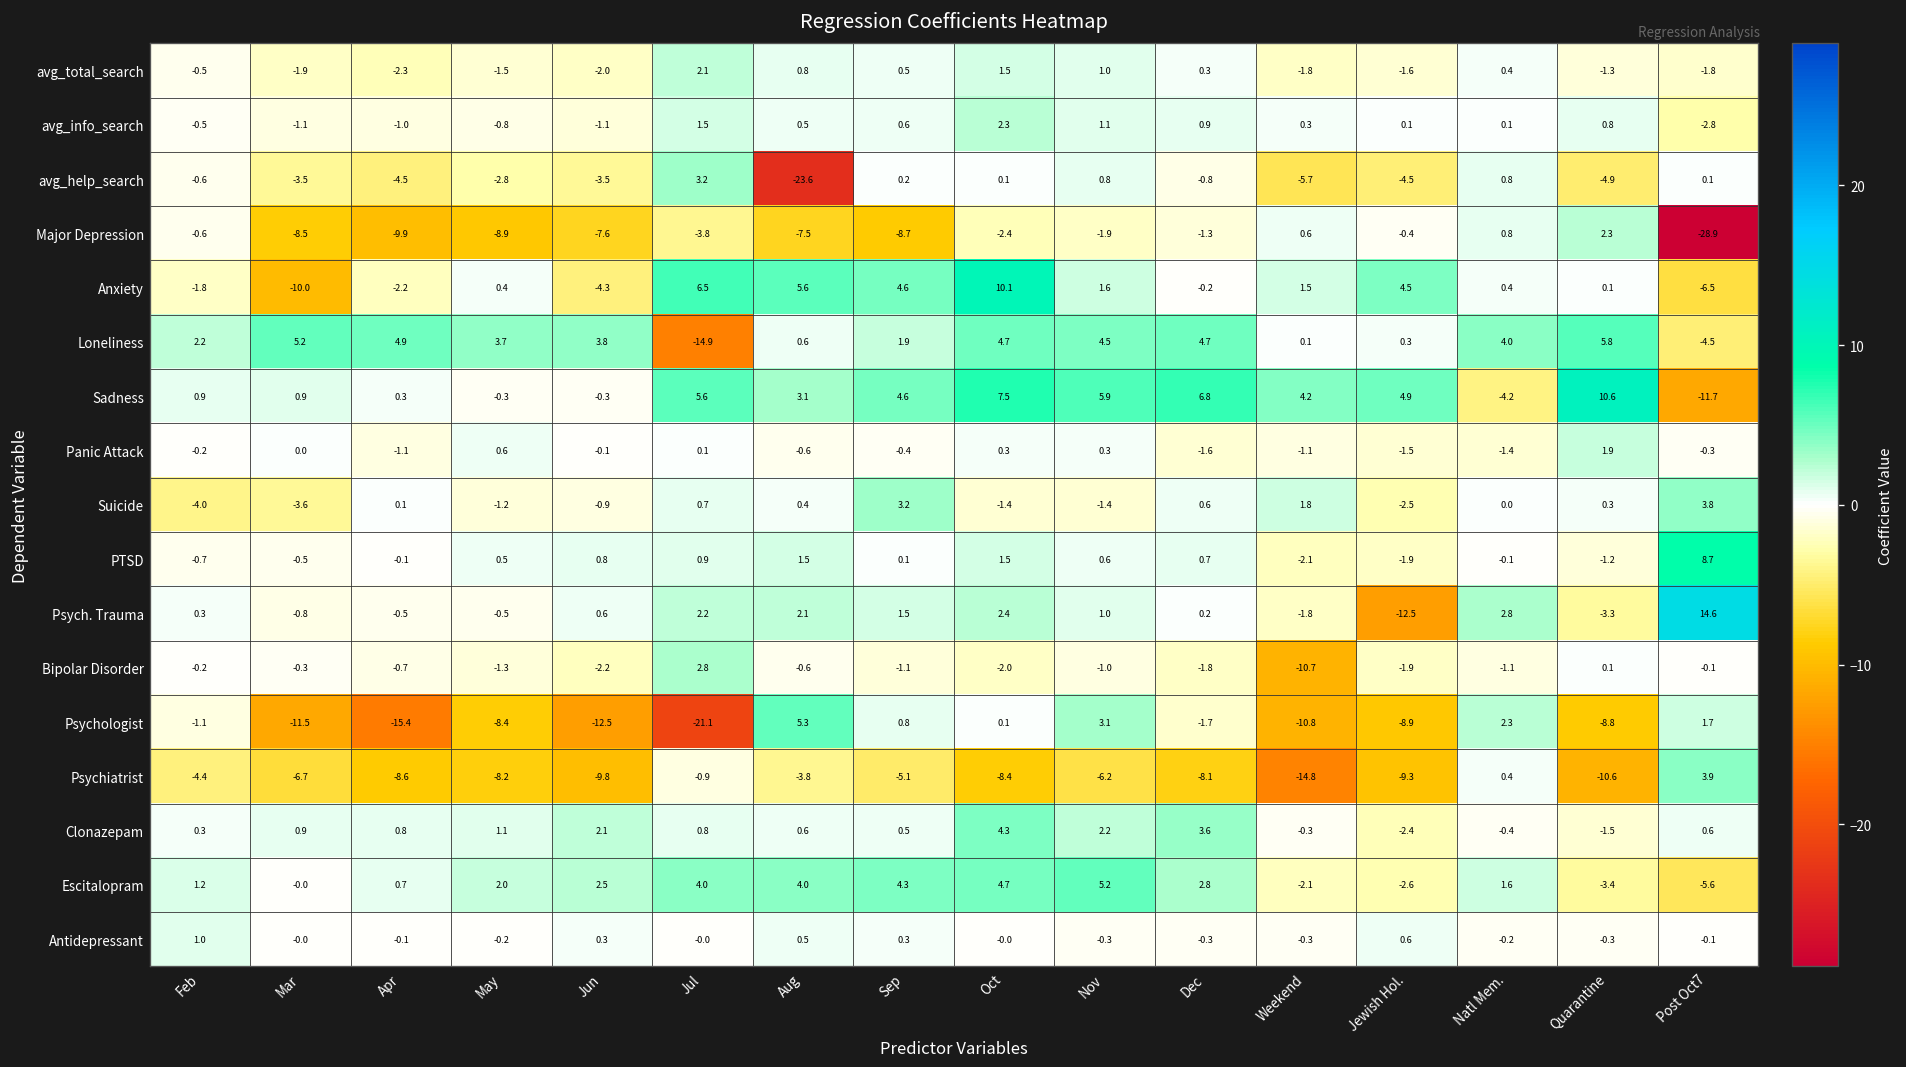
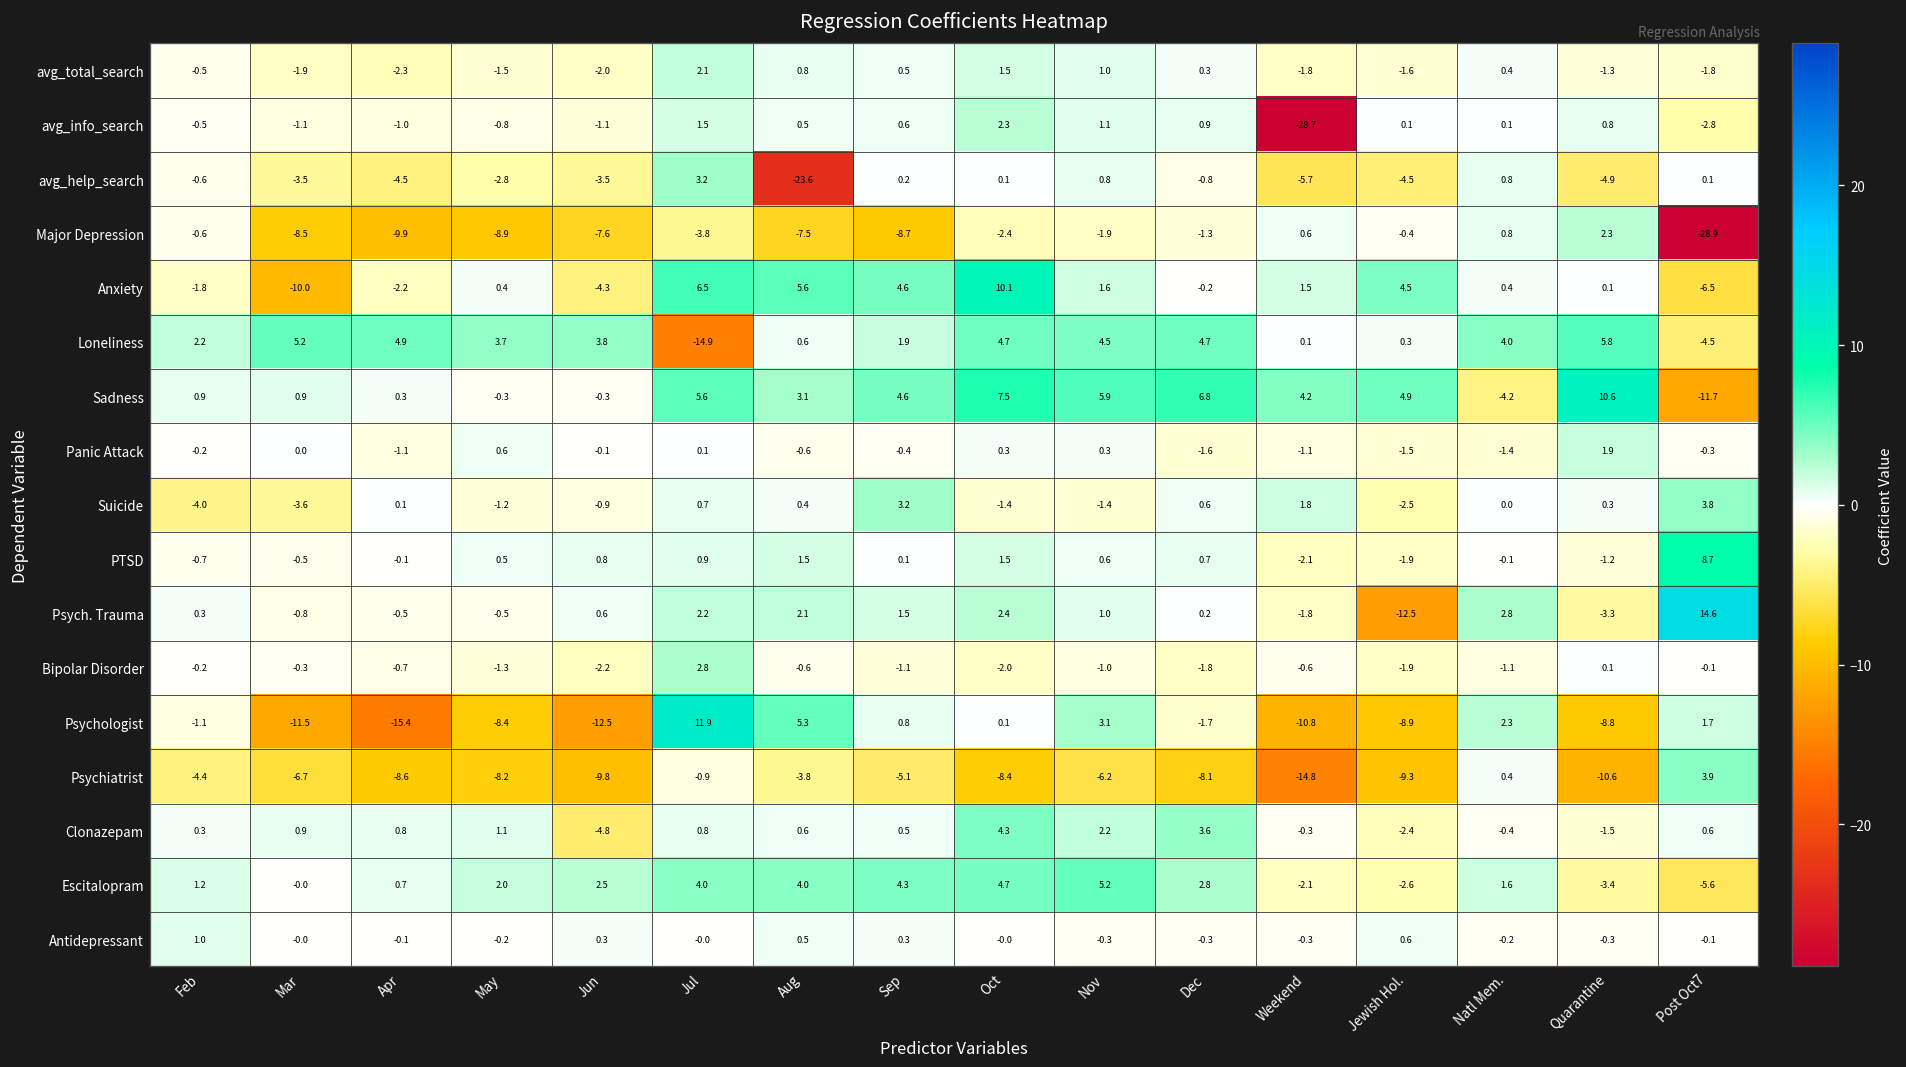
avg_info_search, Weekend: 0.3 -> -28.7
Bipolar Disorder, Weekend: -10.7 -> -0.6
Psychologist, Jul: -21.1 -> 11.9
Clonazepam, Jun: 2.1 -> -4.8
